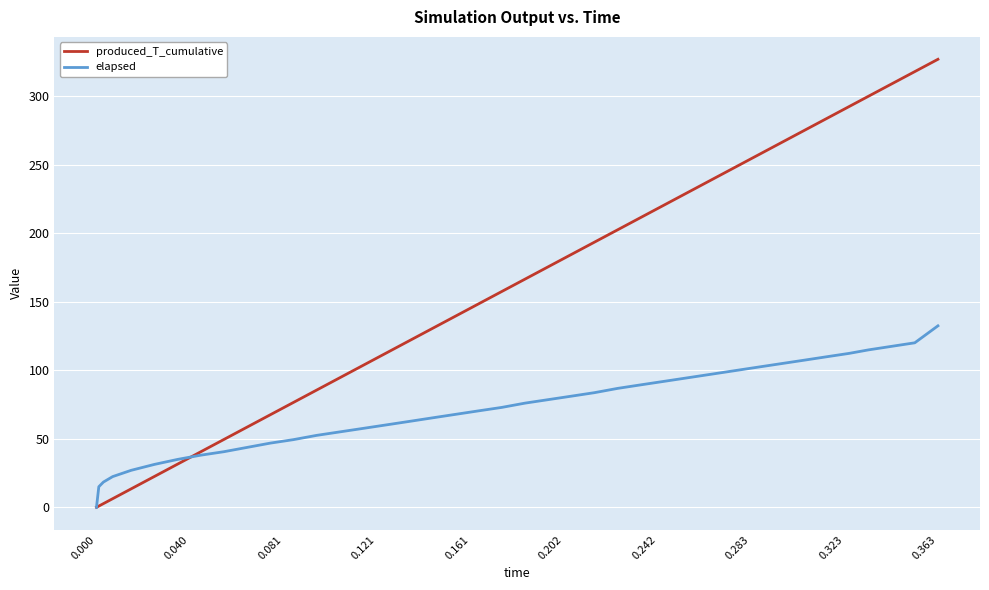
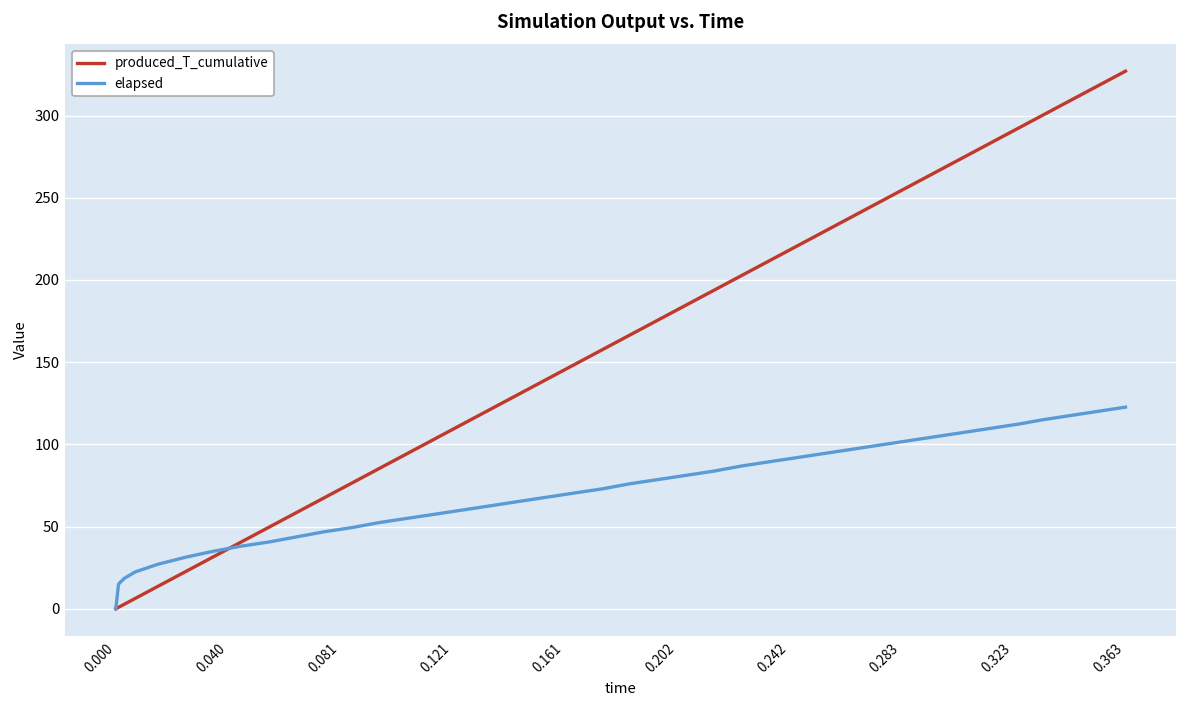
elapsed, 0.363: 132 -> 123
